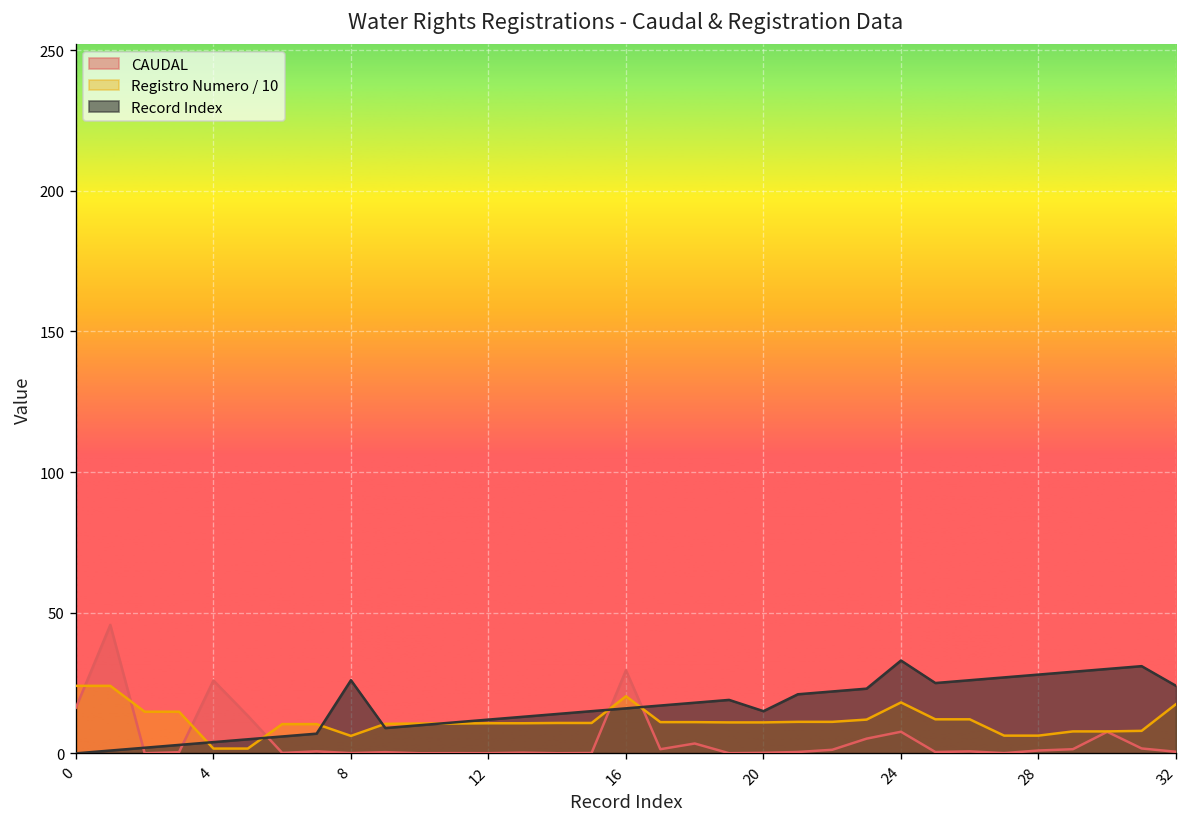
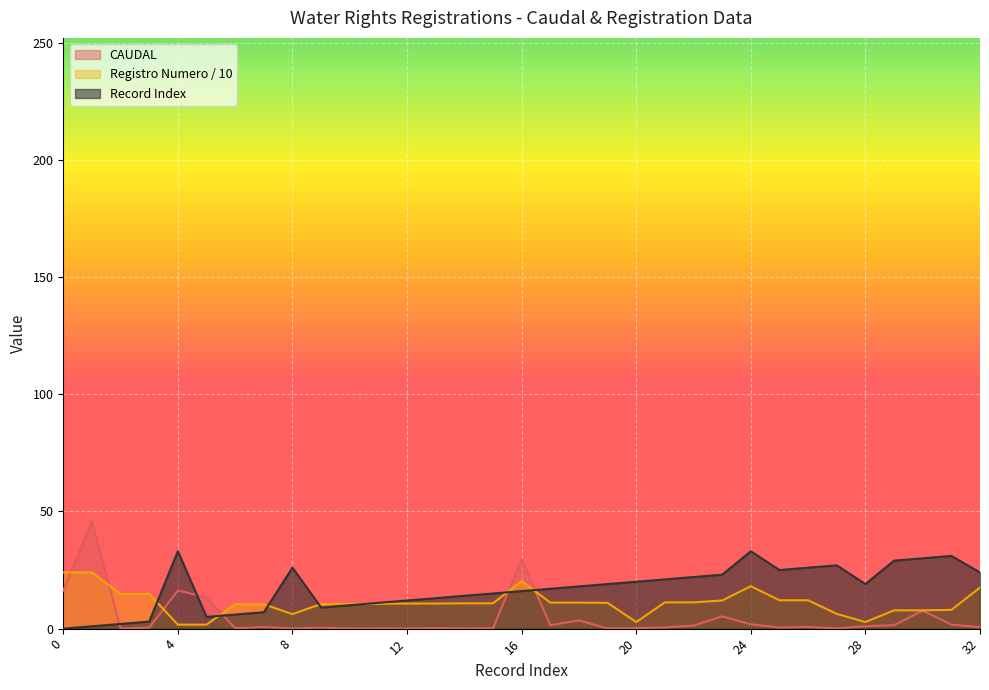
CAUDAL, 4: 26 -> 16
Record Index, 4: 4 -> 33
Registro Numero / 10, 20: 11 -> 3
Record Index, 20: 15 -> 20
CAUDAL, 24: 8 -> 2
Registro Numero / 10, 28: 6 -> 3
Record Index, 28: 28 -> 19
